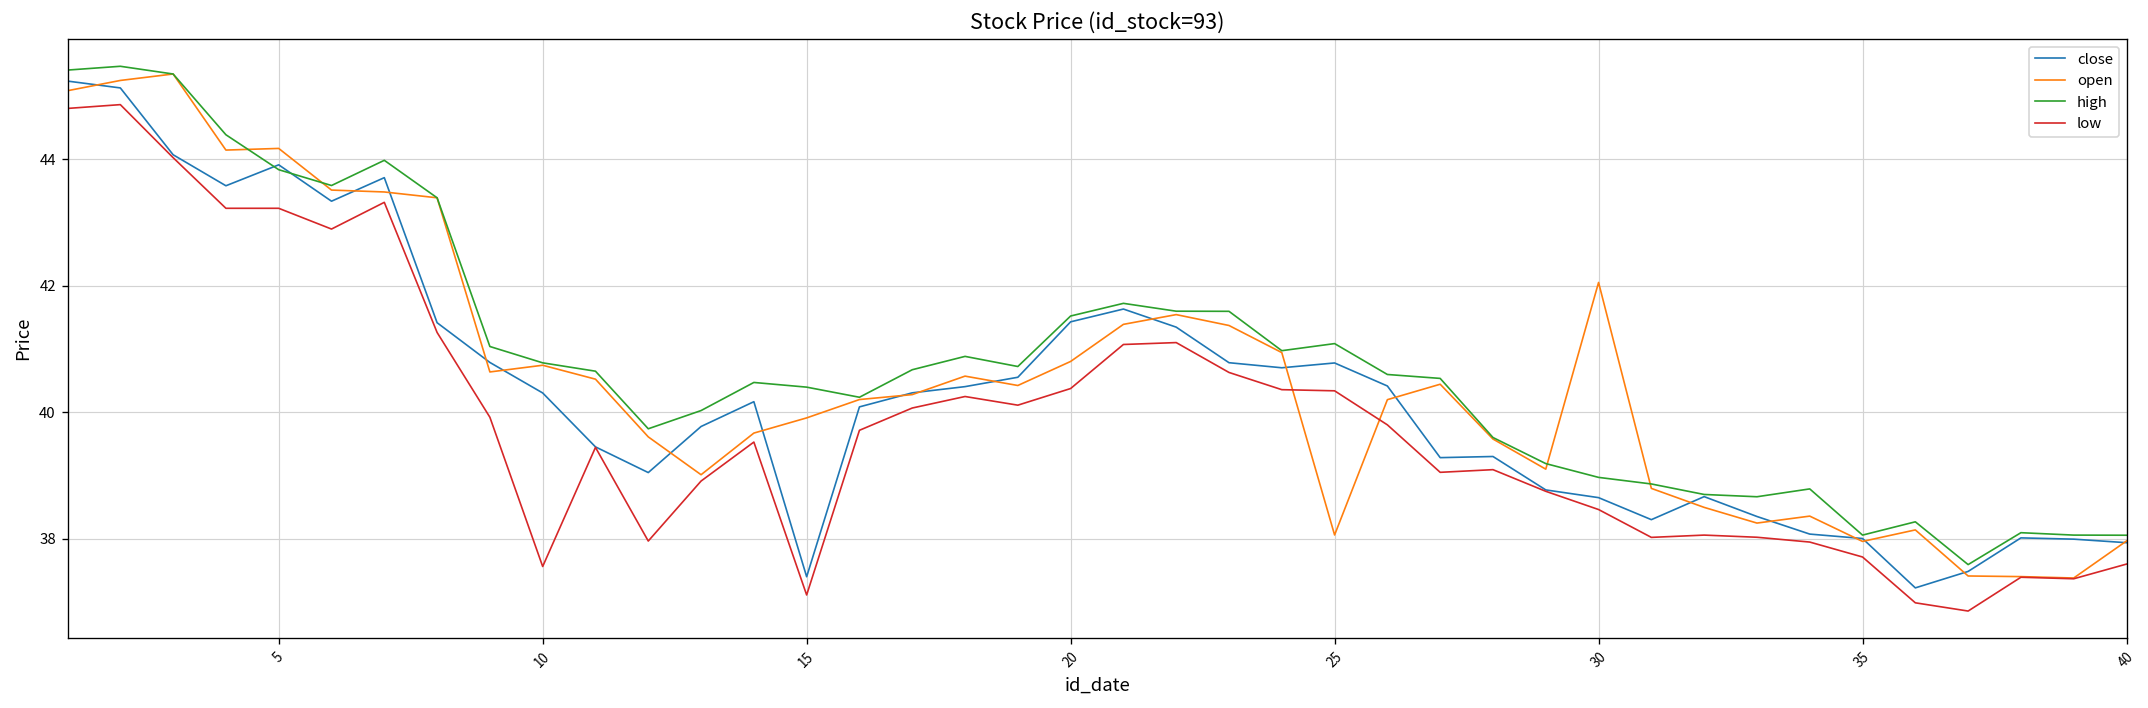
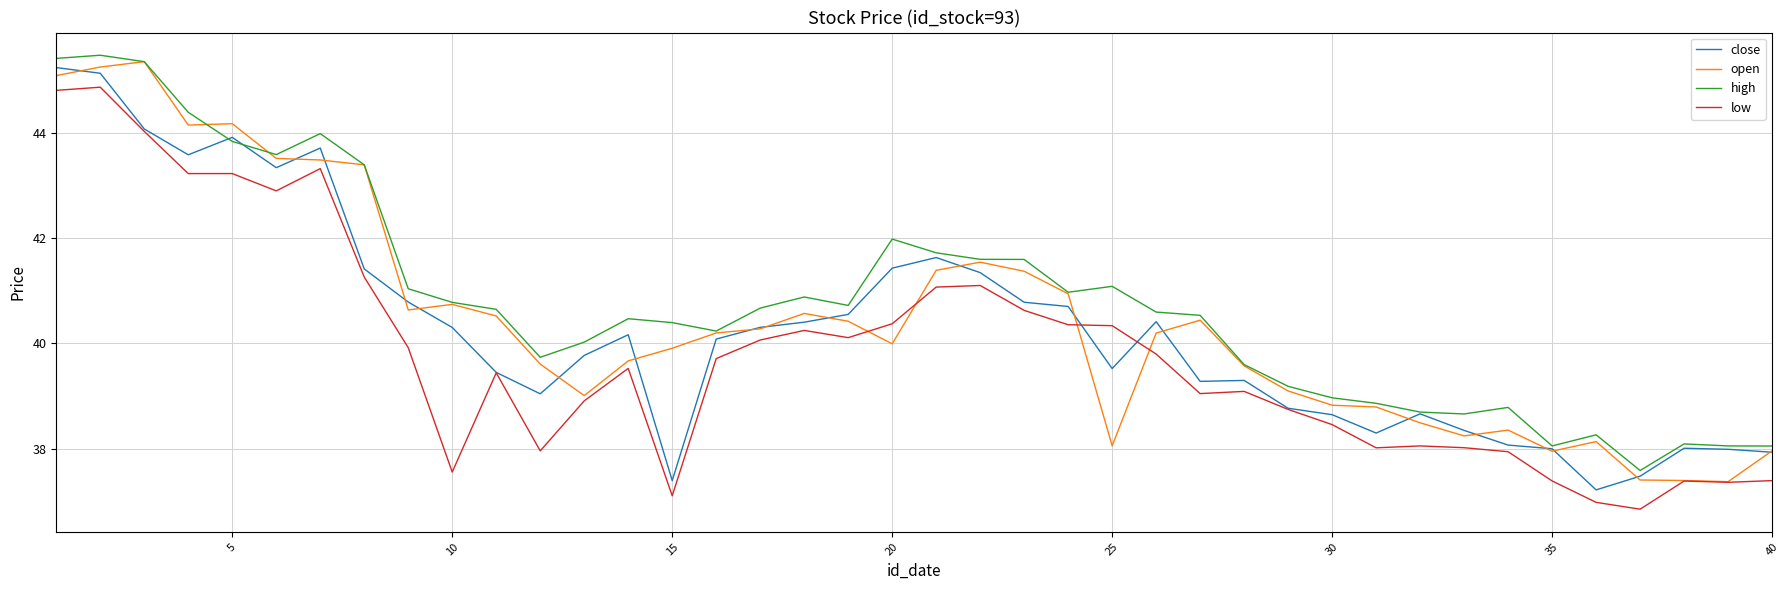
open, 20: 40.8 -> 40.0
high, 20: 41.5 -> 42.0
close, 25: 40.8 -> 39.5
open, 30: 42.1 -> 38.8
low, 35: 37.7 -> 37.4
low, 40: 37.6 -> 37.4
